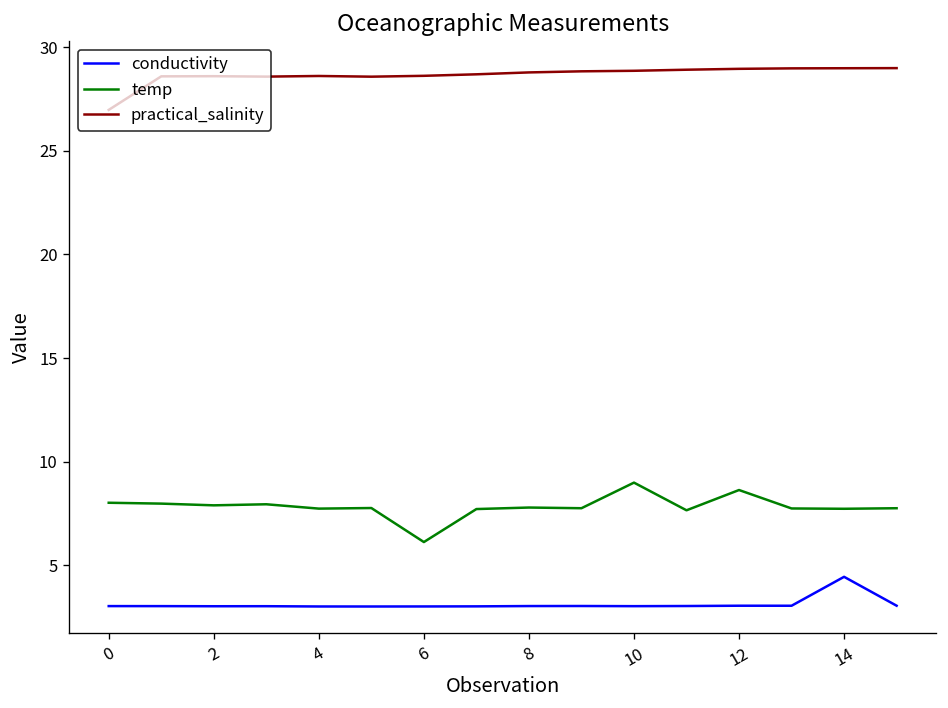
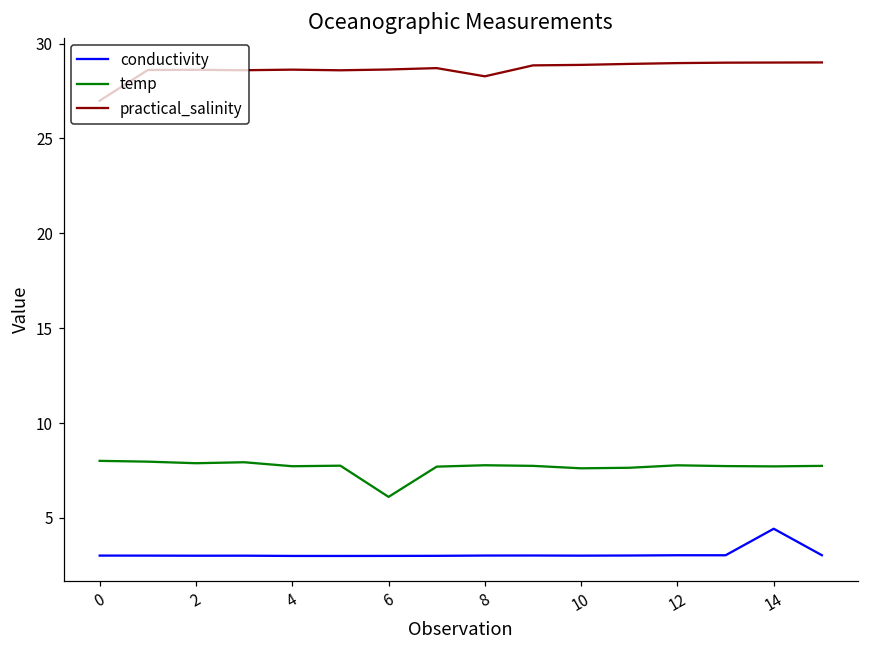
practical_salinity, 8: 28.8 -> 28.3
temp, 10: 9.0 -> 7.6
temp, 12: 8.6 -> 7.8
